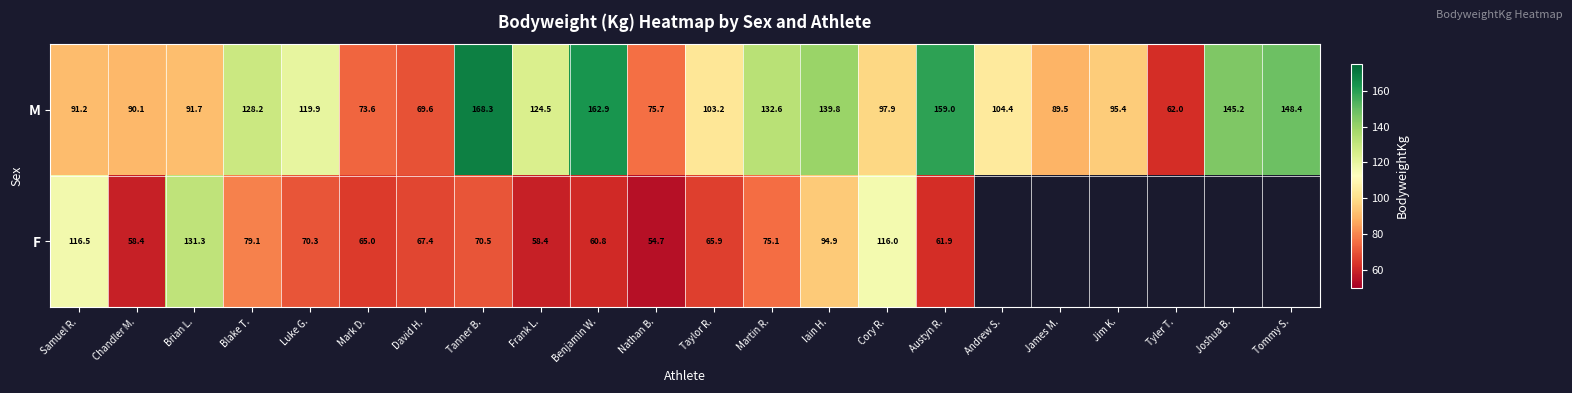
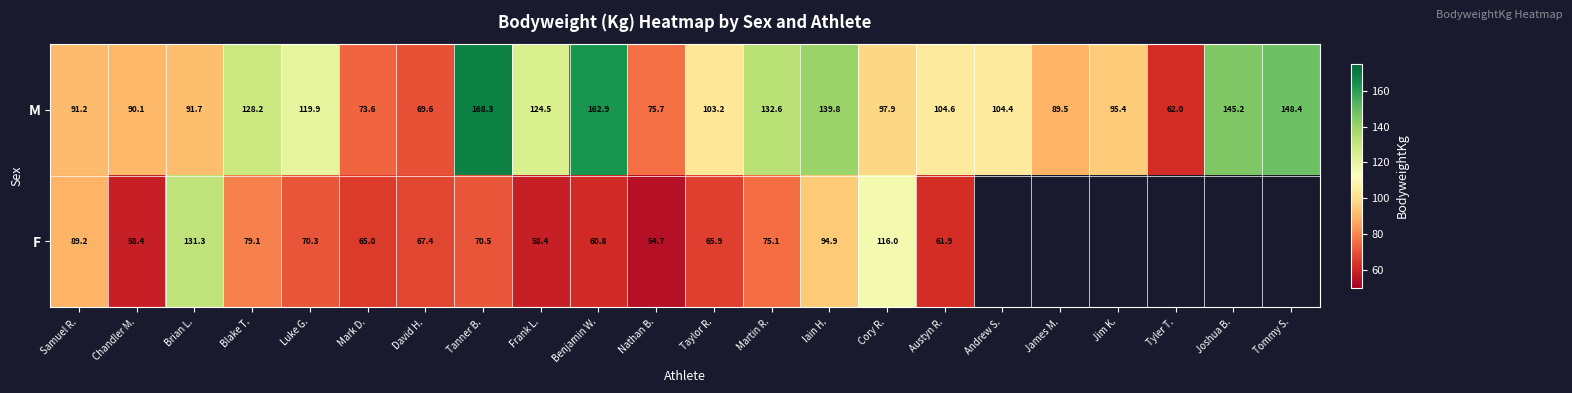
M, Austyn R.: 159.0 -> 104.6
F, Samuel R.: 116.5 -> 89.2
